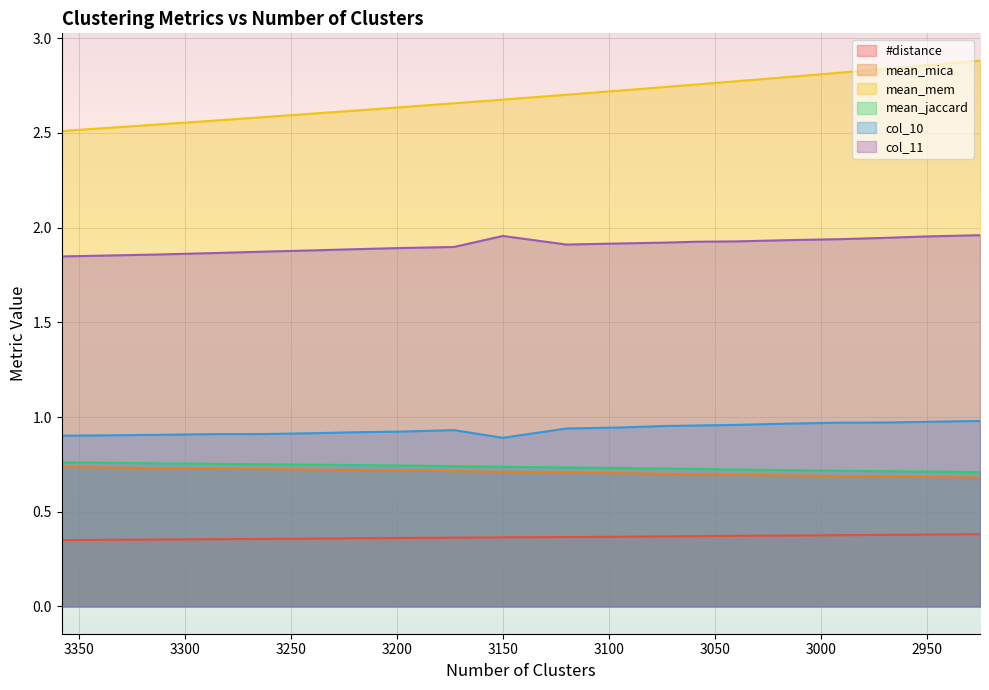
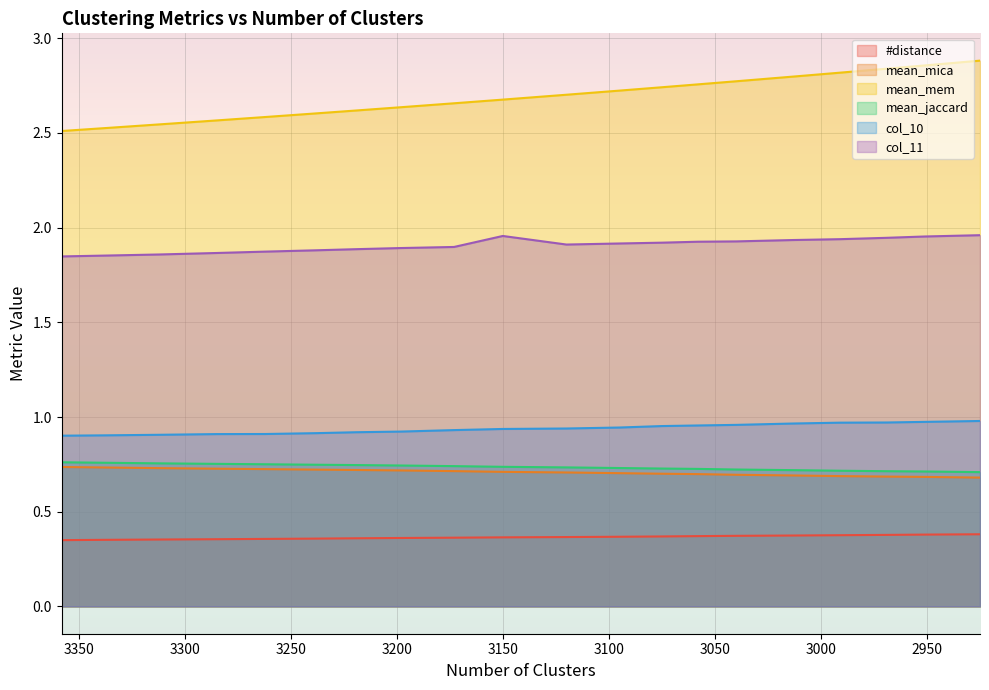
col_10, 3150: 0.89 -> 0.94
